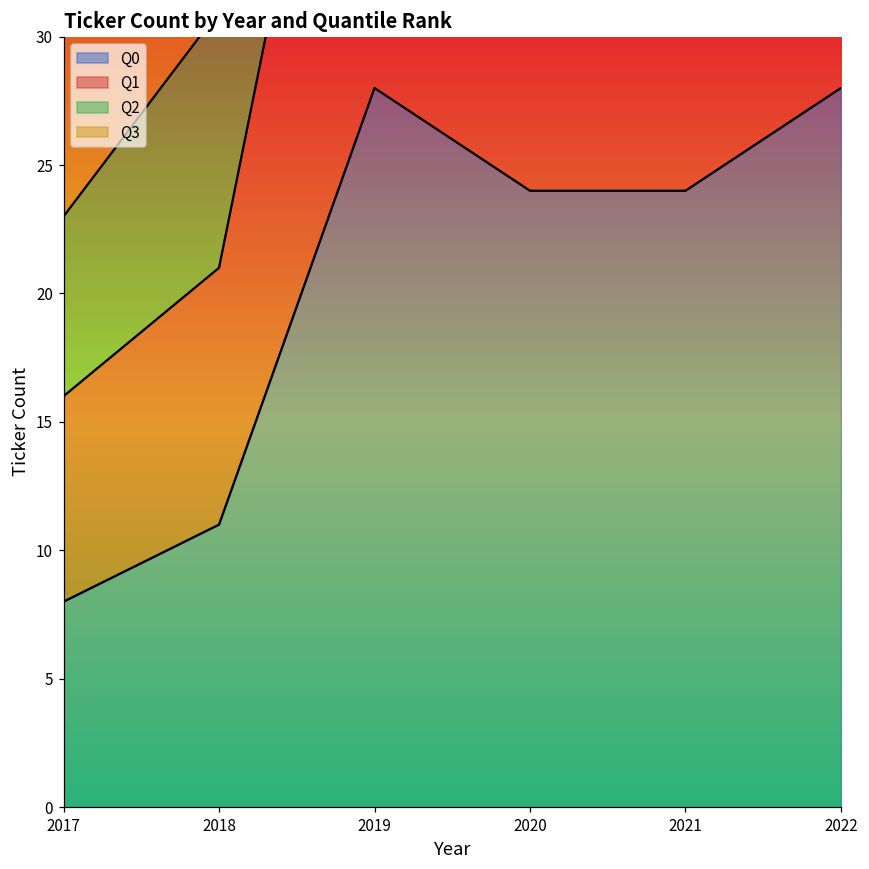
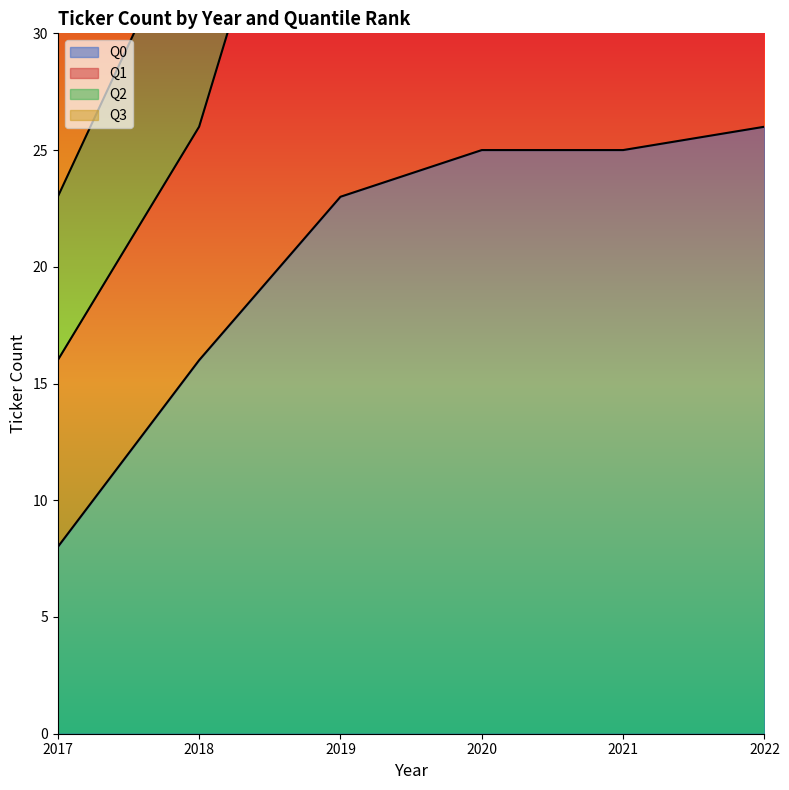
Q0, 2018: 11 -> 16
Q0, 2019: 28 -> 23
Q0, 2020: 24 -> 25
Q0, 2021: 24 -> 25
Q0, 2022: 28 -> 26
